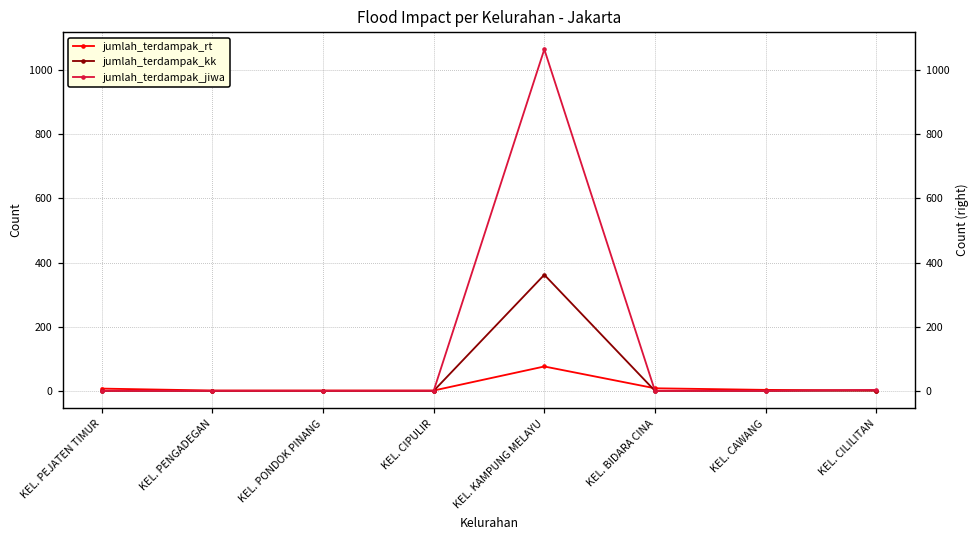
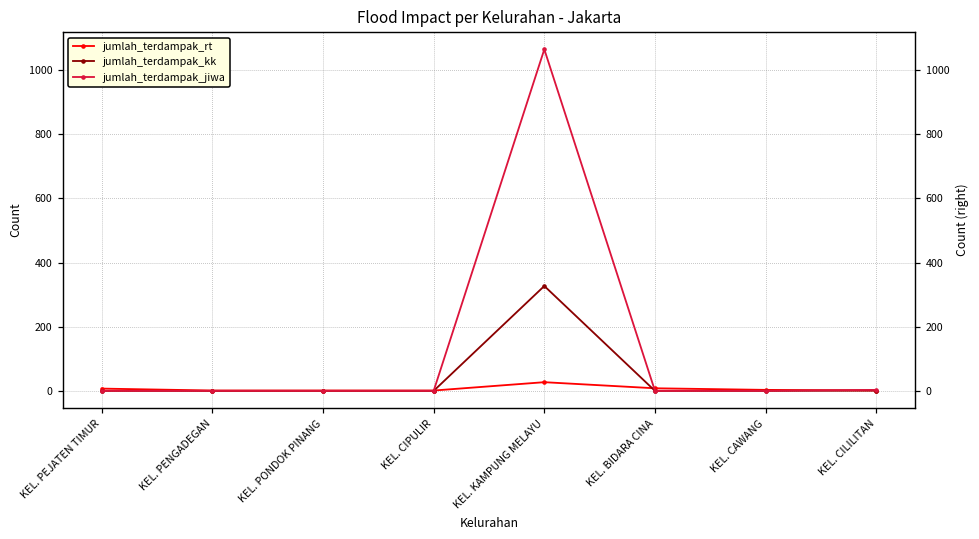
jumlah_terdampak_rt, KEL. KAMPUNG MELAYU: 80 -> 30
jumlah_terdampak_kk, KEL. KAMPUNG MELAYU: 360 -> 330
